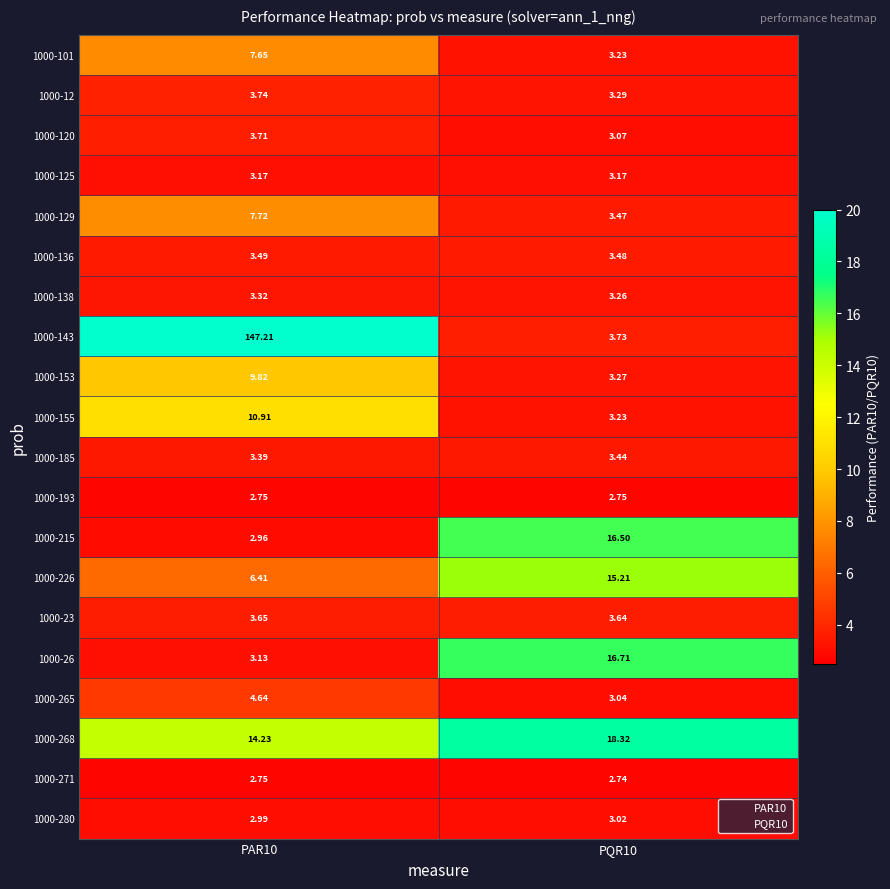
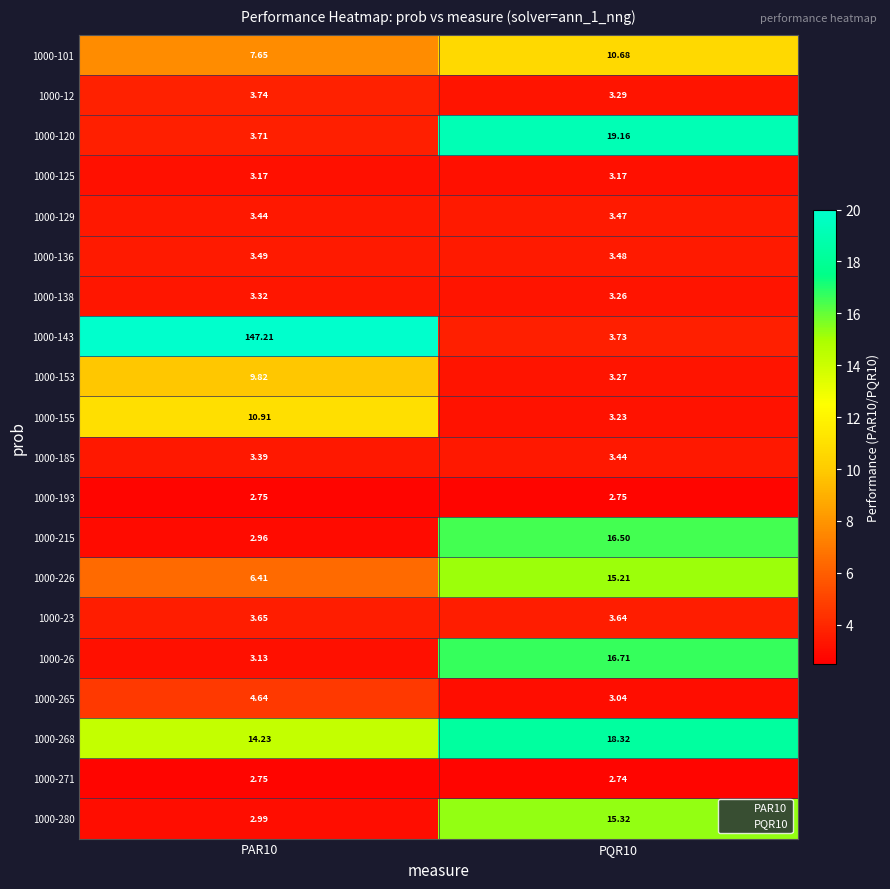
1000-101, PQR10: 3.23 -> 10.68
1000-120, PQR10: 3.07 -> 19.16
1000-129, PAR10: 7.72 -> 3.44
1000-280, PQR10: 3.02 -> 15.32
